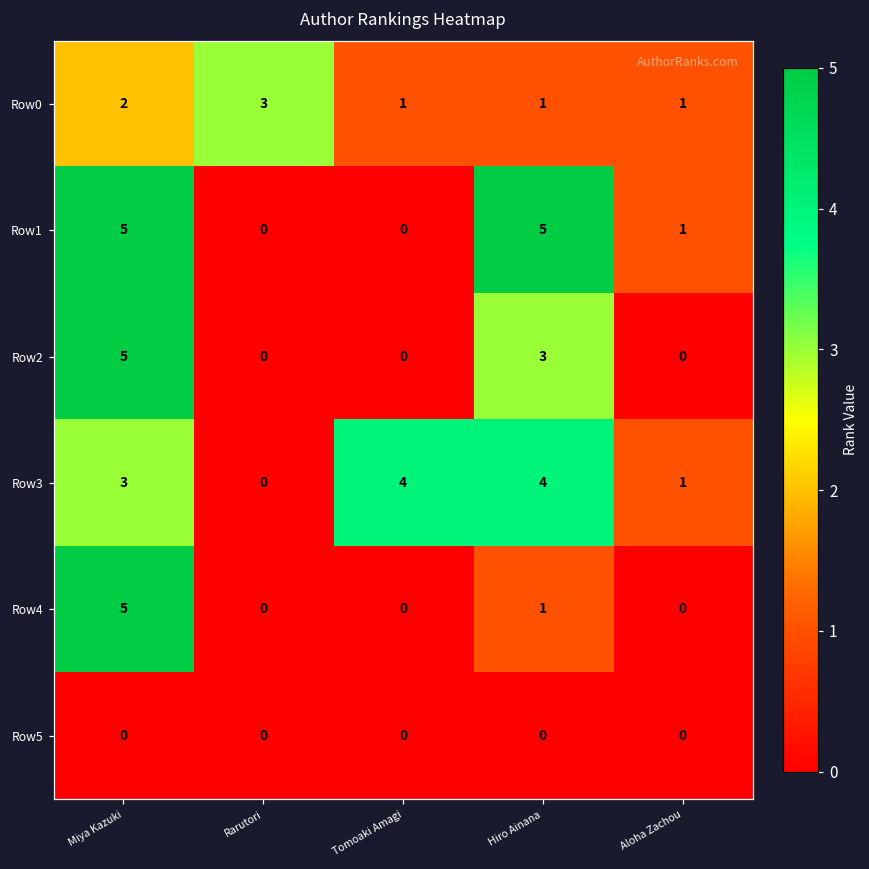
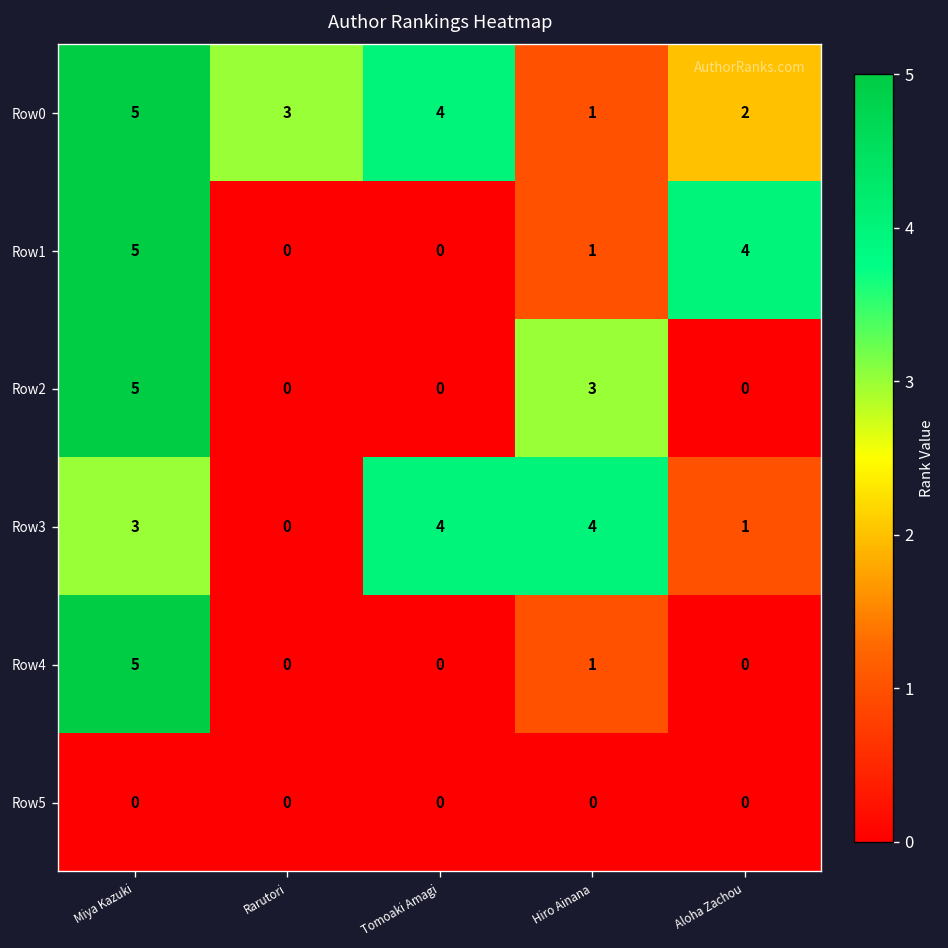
Row0, Miya Kazuki: 2 -> 5
Row0, Tomoaki Amagi: 1 -> 4
Row0, Aloha Zachou: 1 -> 2
Row1, Hiro Ainana: 5 -> 1
Row1, Aloha Zachou: 1 -> 4
